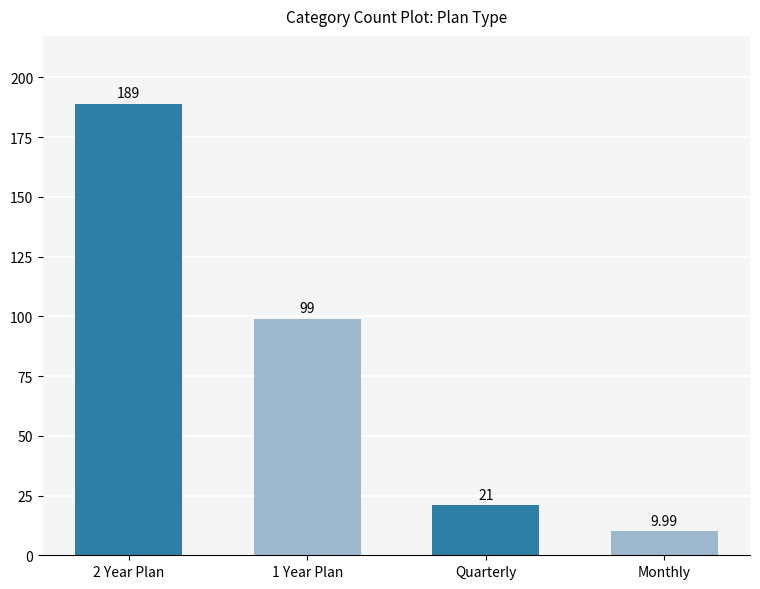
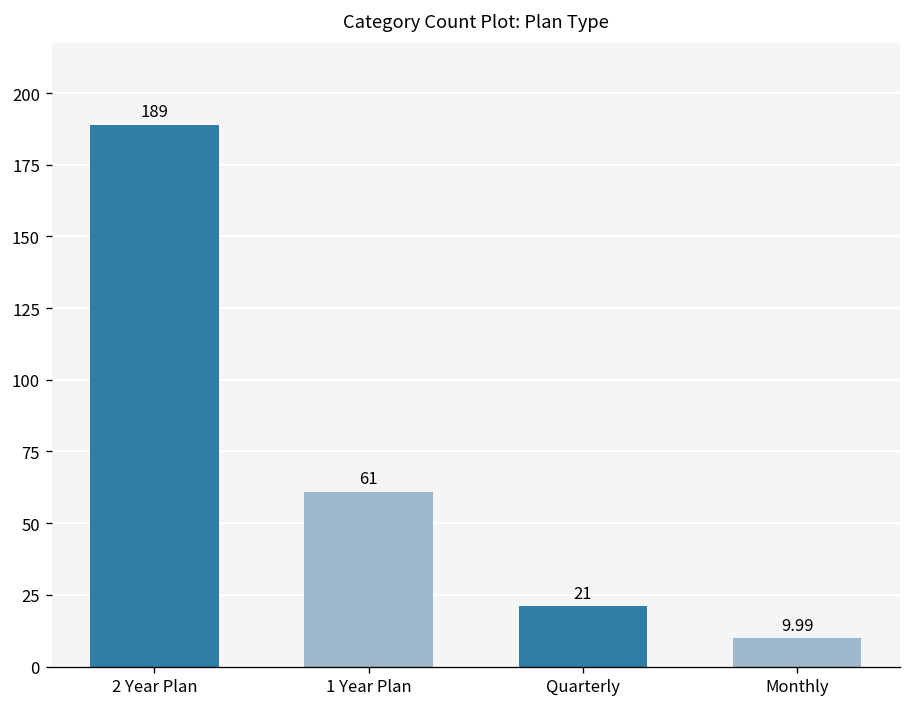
1 Year Plan: 99 -> 61
